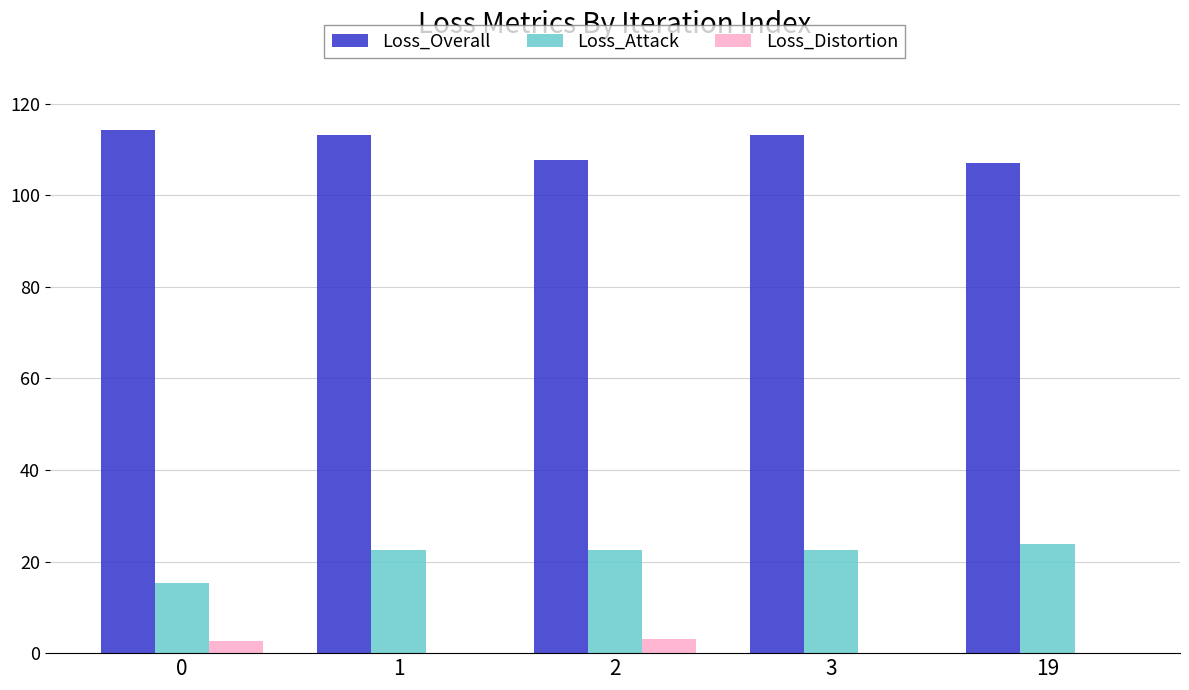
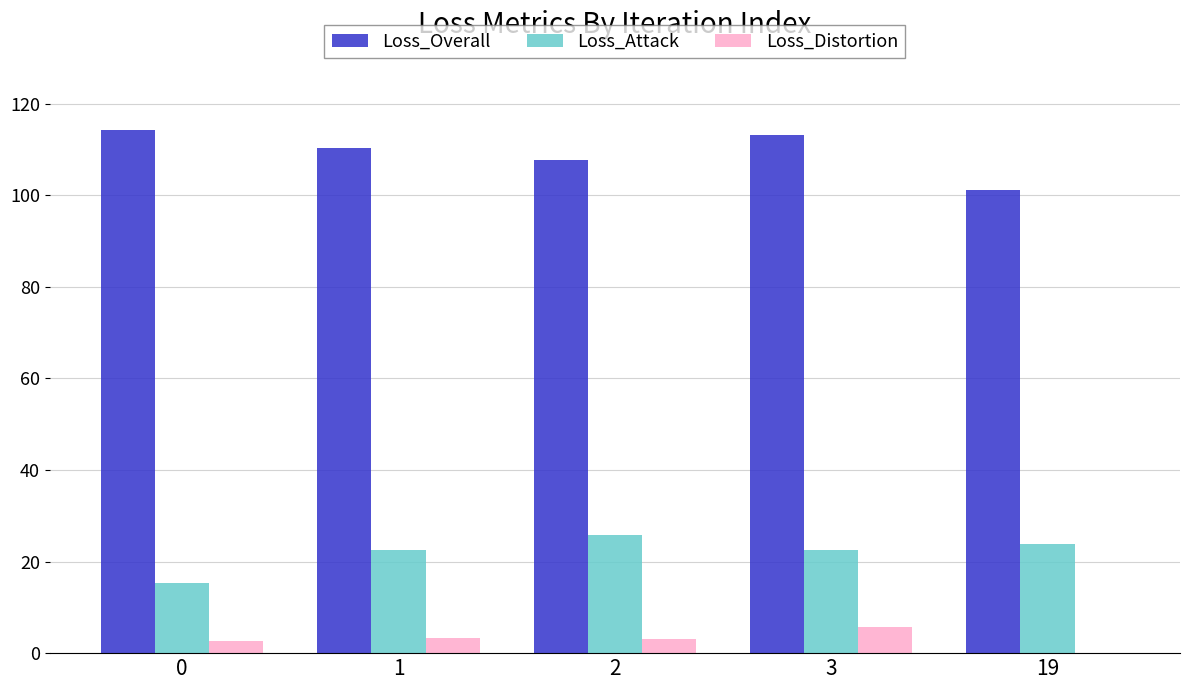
Loss_Overall, 1: 113 -> 110
Loss_Distortion, 1: 0 -> 3
Loss_Attack, 2: 23 -> 26
Loss_Distortion, 3: 0 -> 6
Loss_Overall, 19: 107 -> 101
